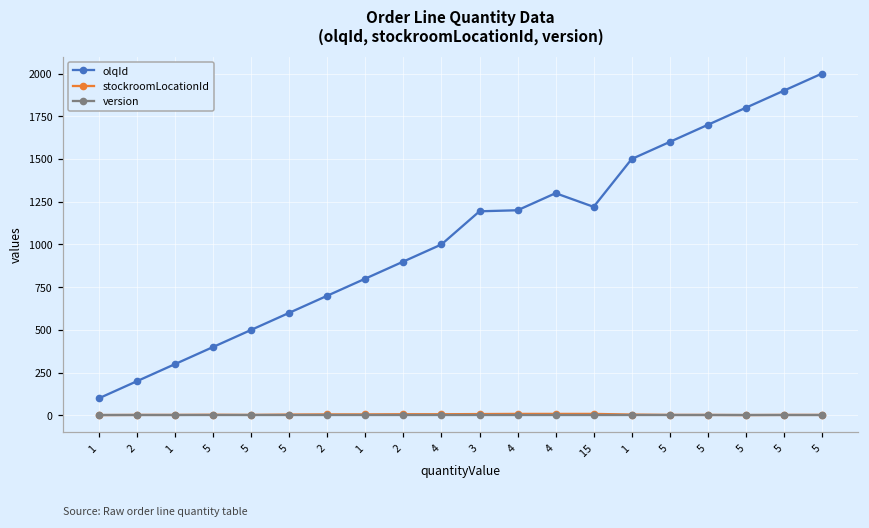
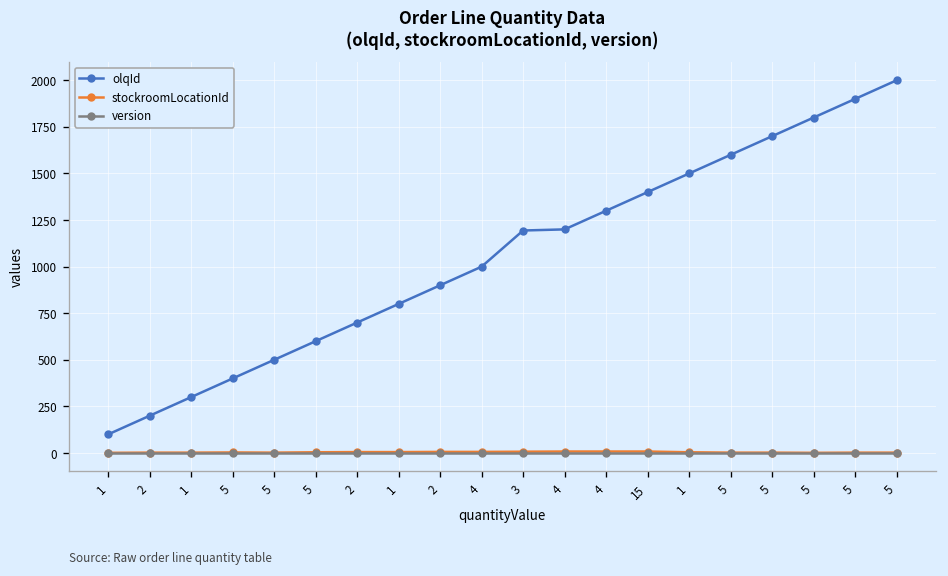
olqId, 15: 1220 -> 1400
